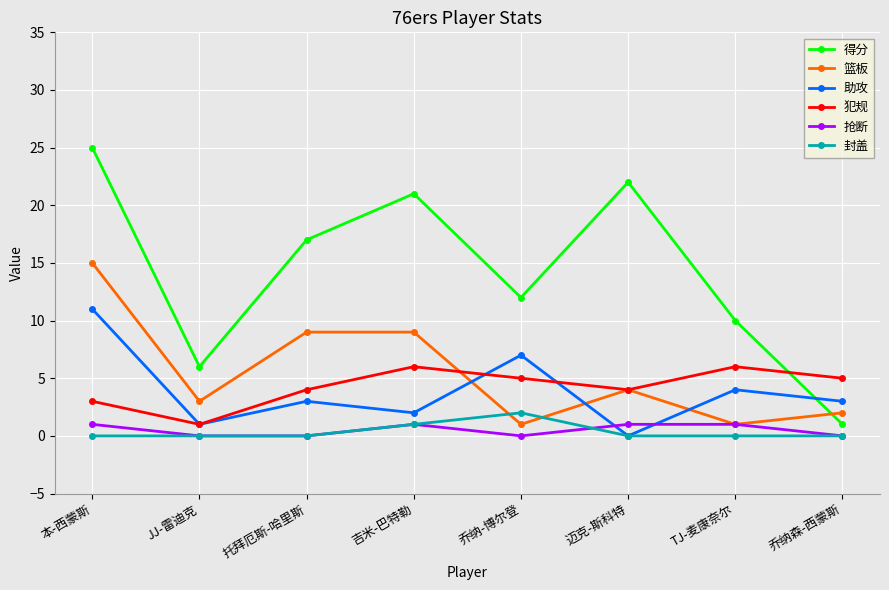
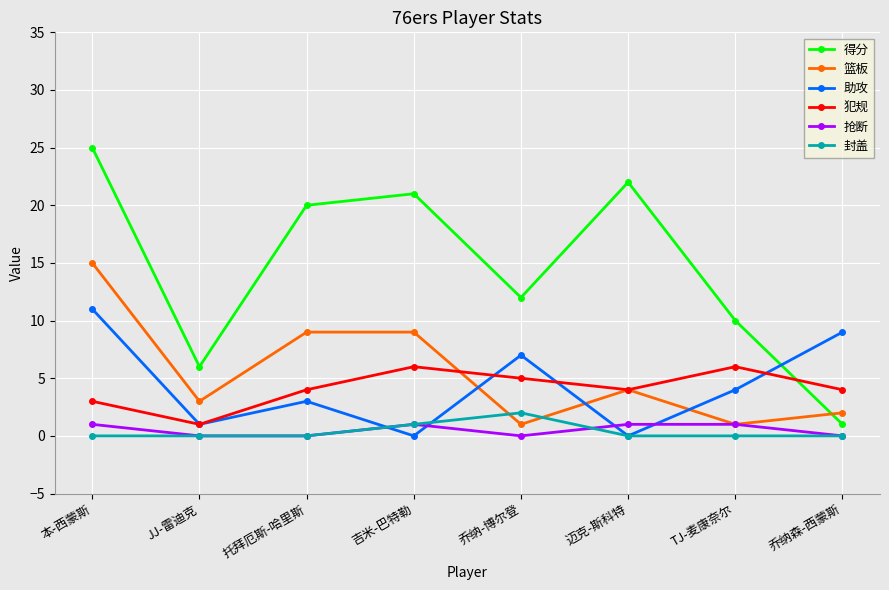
得分, 托拜厄斯-哈里斯: 17 -> 20
助攻, 吉米-巴特勒: 2 -> 0
助攻, 乔纳森-西蒙斯: 3 -> 9
犯规, 乔纳森-西蒙斯: 5 -> 4
